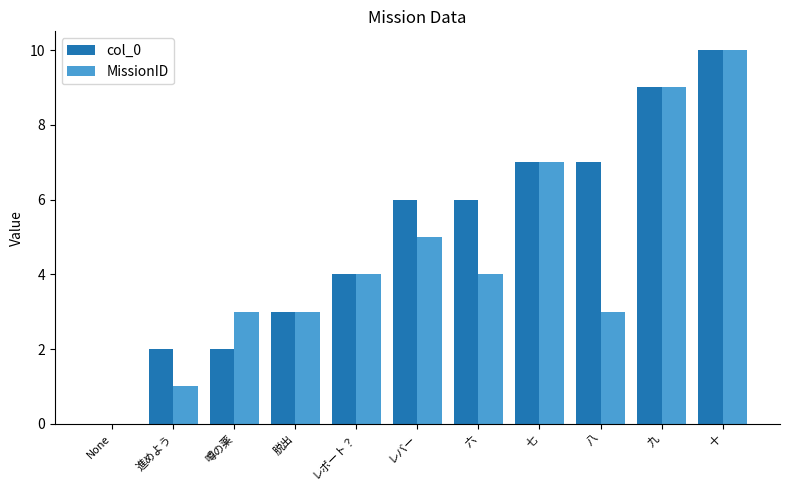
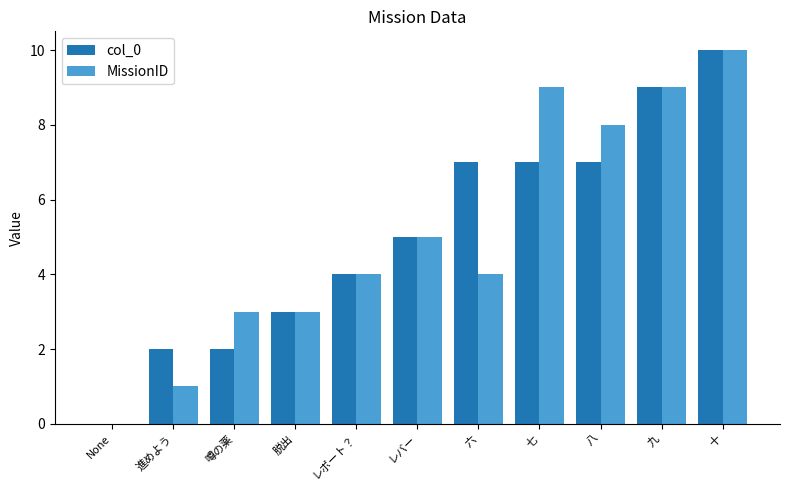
col_0, レバー: 6 -> 5
col_0, 六: 6 -> 7
MissionID, 七: 7 -> 9
MissionID, 八: 3 -> 8
